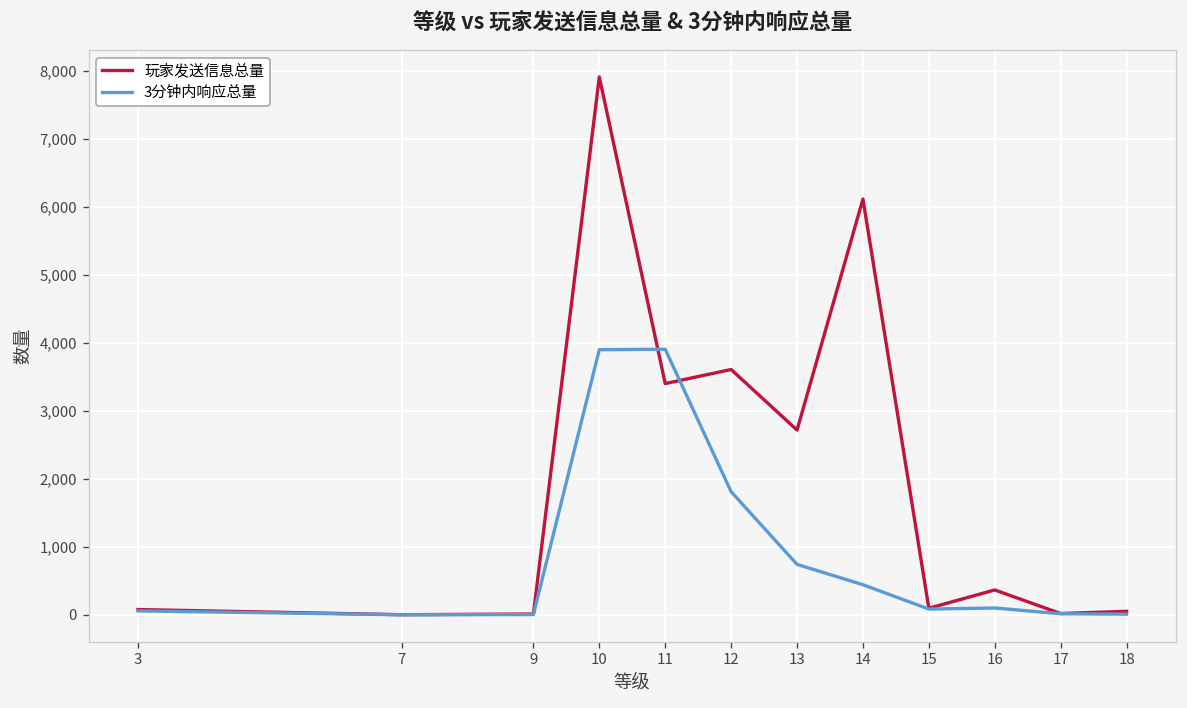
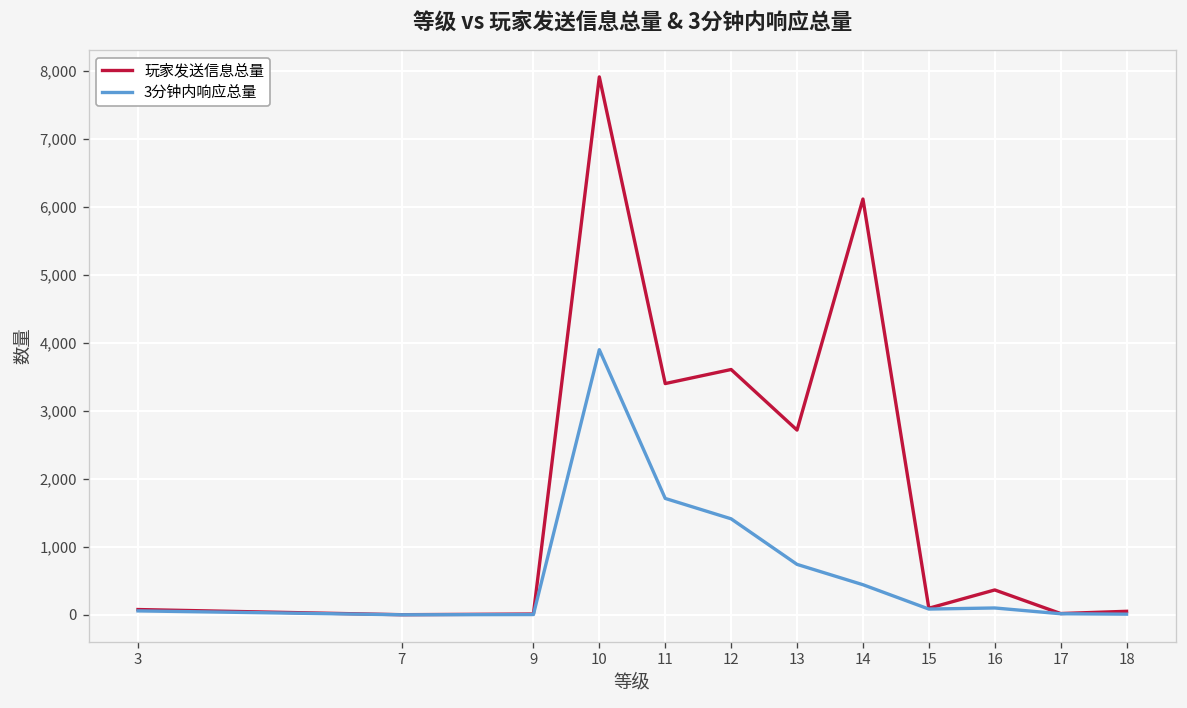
3分钟内响应总量, 11: 3,900 -> 1,700
3分钟内响应总量, 12: 1,800 -> 1,400
